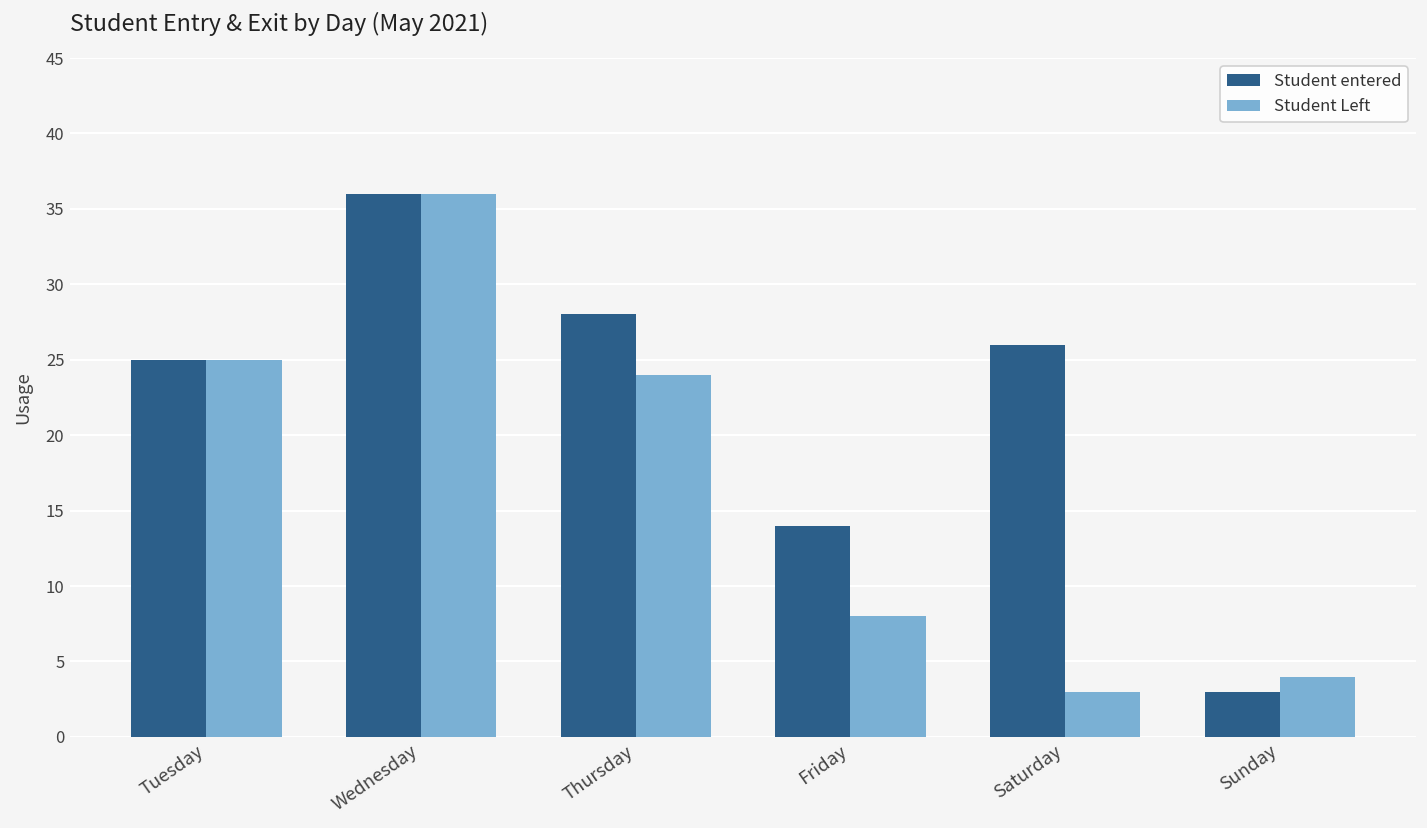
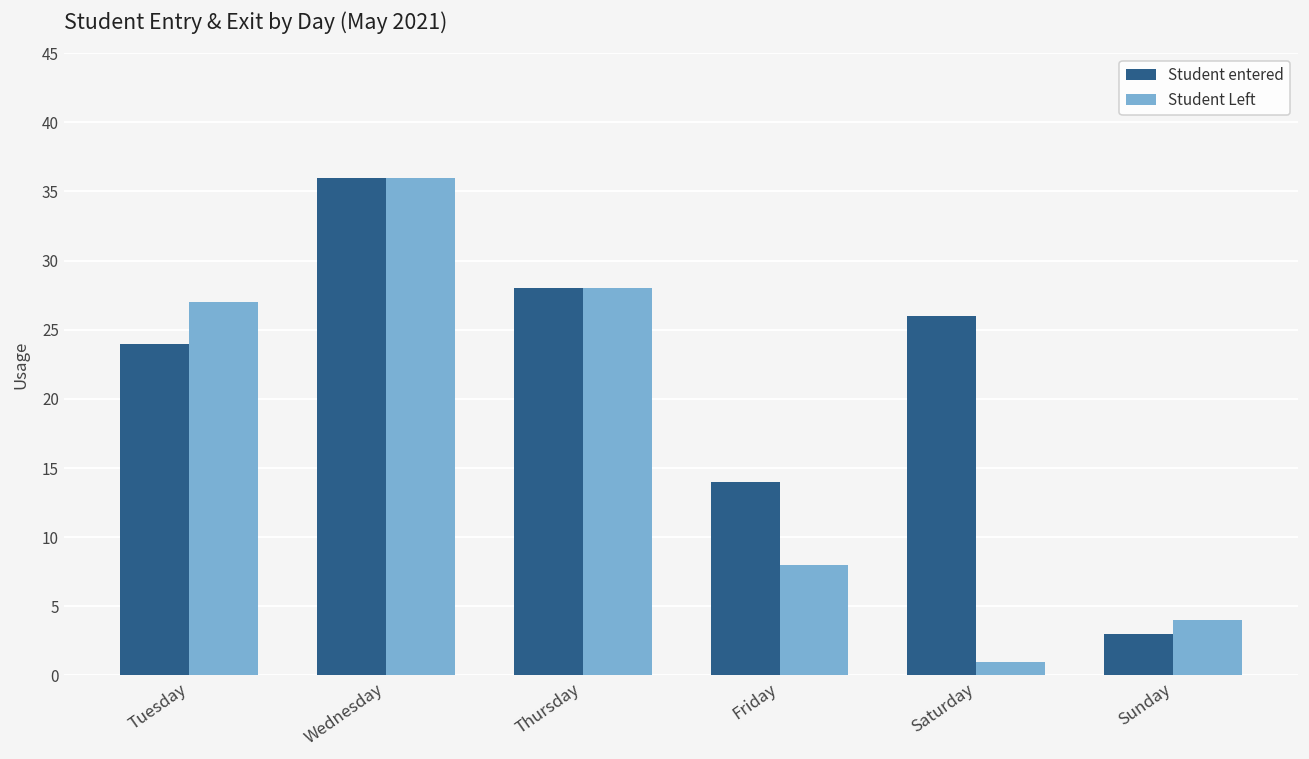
Student entered, Tuesday: 25 -> 24
Student Left, Tuesday: 25 -> 27
Student Left, Thursday: 24 -> 28
Student Left, Saturday: 3 -> 1
